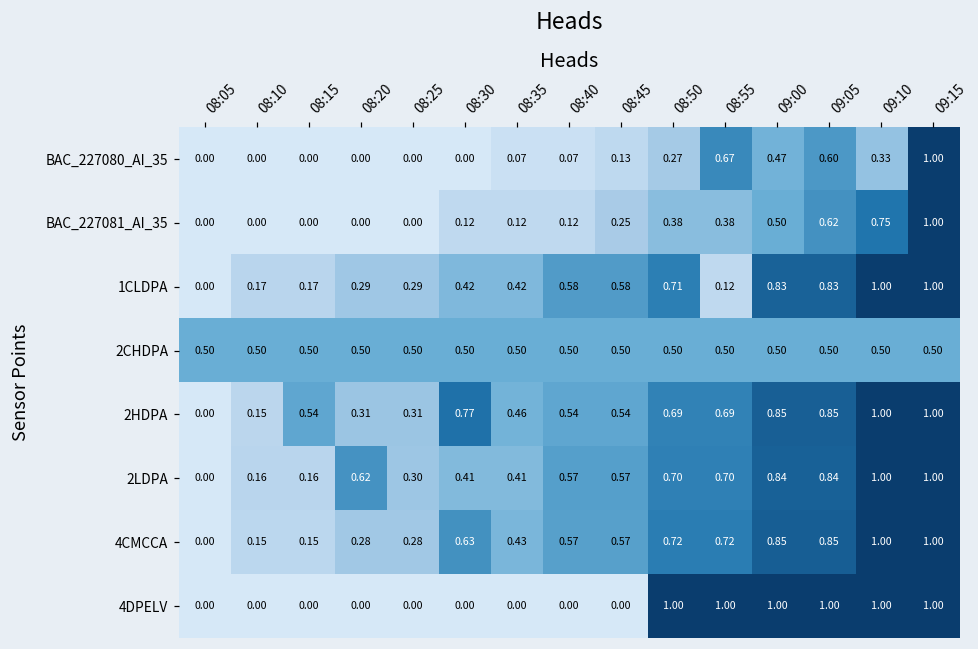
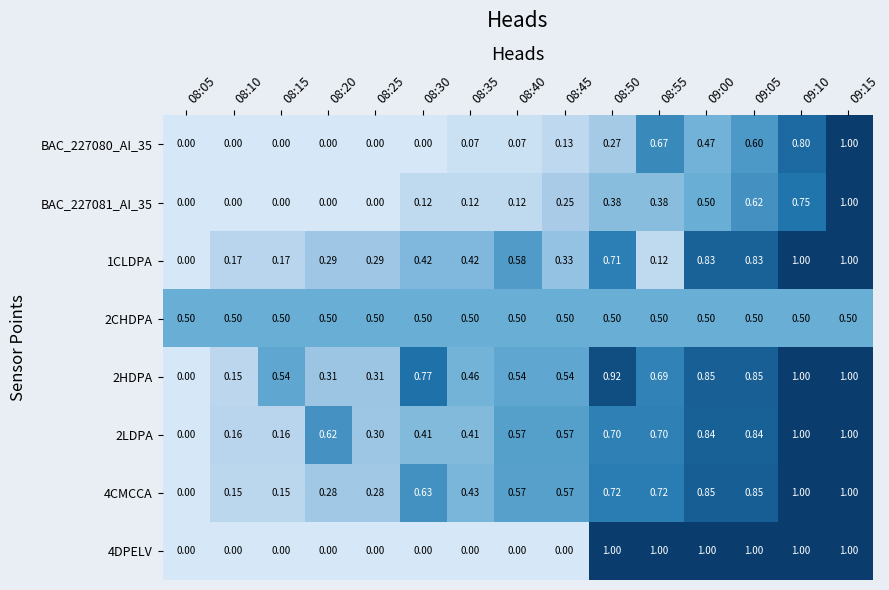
BAC_227080_AI_35, 09:10: 0.33 -> 0.80
1CLDPA, 08:45: 0.58 -> 0.33
2HDPA, 08:50: 0.69 -> 0.92
